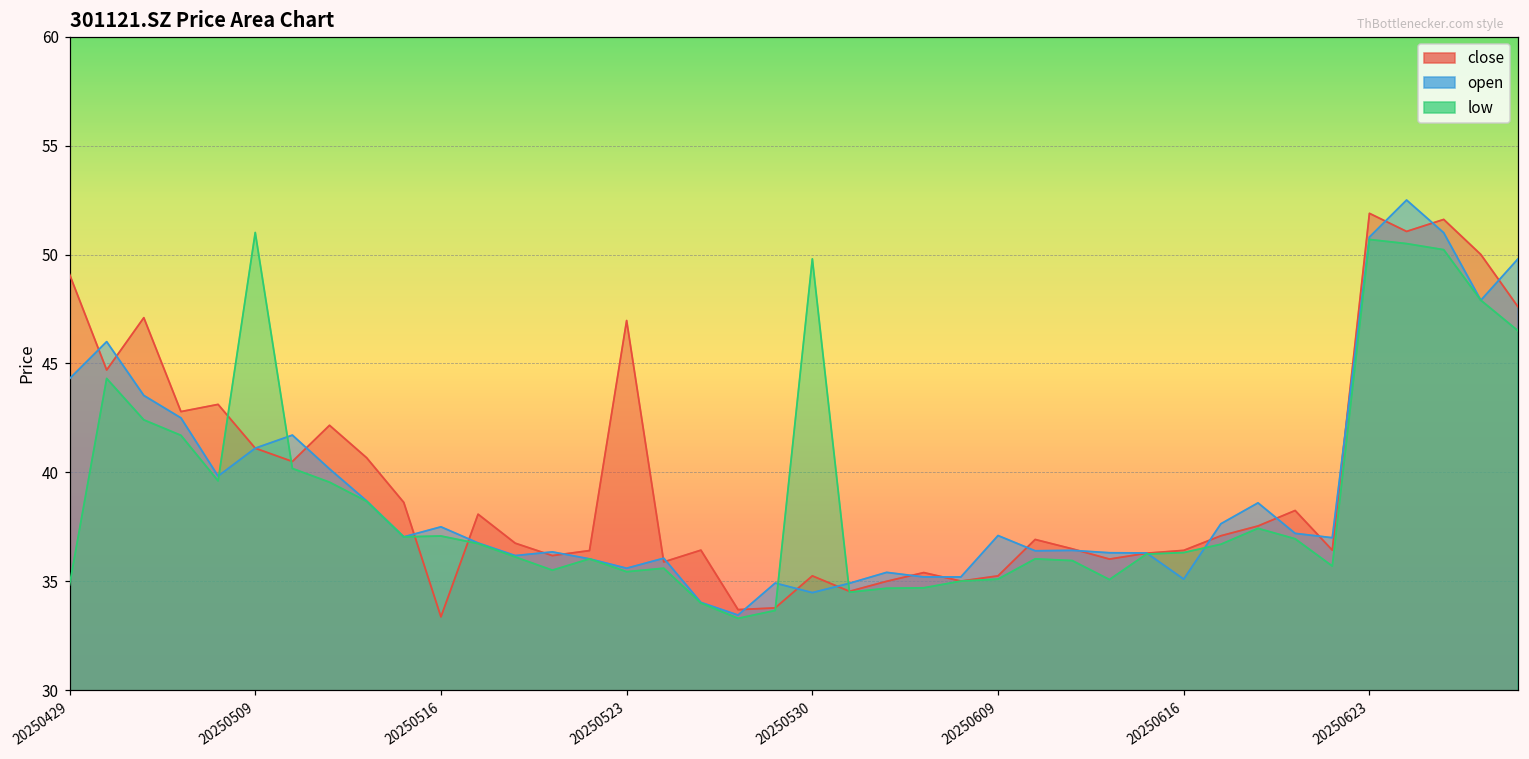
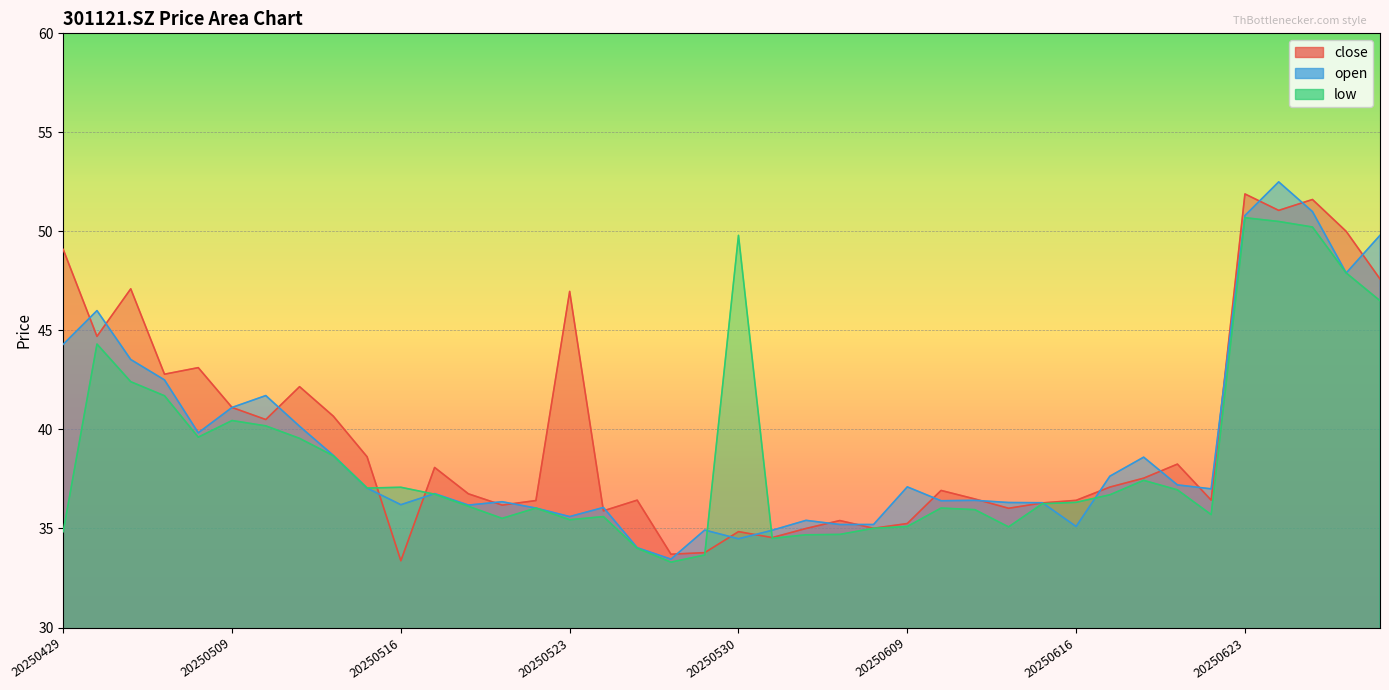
low, 20250509: 51.0 -> 40.5
open, 20250516: 37.5 -> 36.2
close, 20250530: 35.3 -> 34.8
